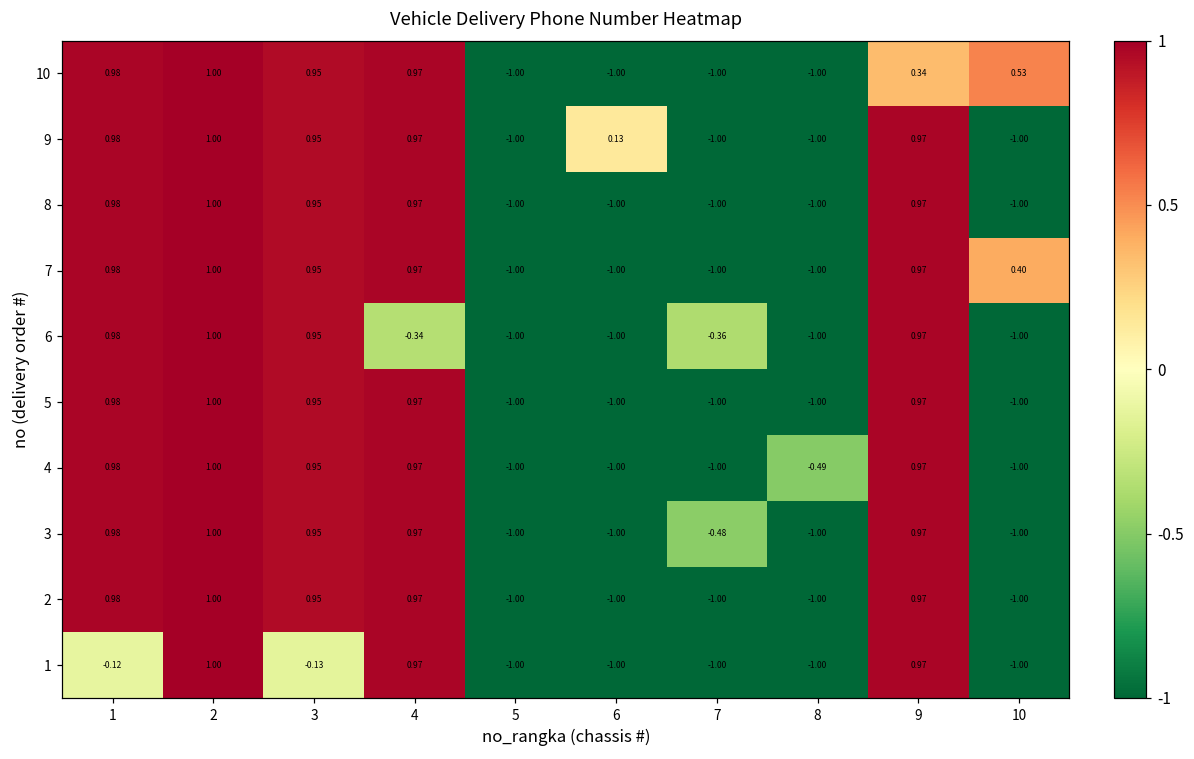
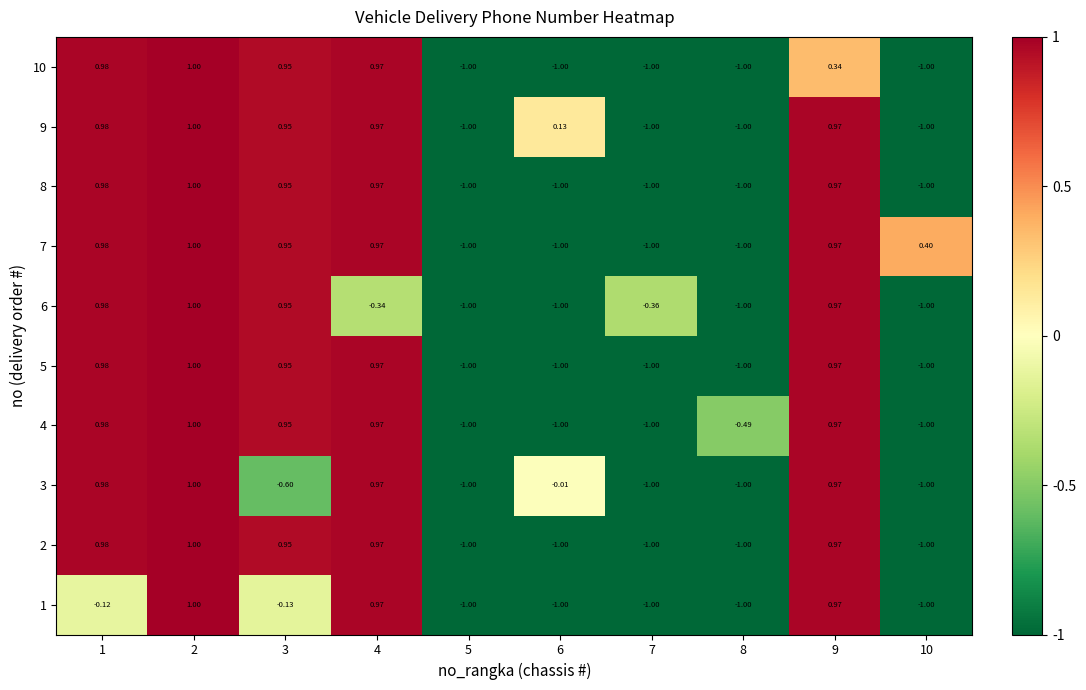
10, 10: 0.53 -> -1.00
3, 3: 0.95 -> -0.60
3, 6: -1.00 -> -0.01
3, 7: -0.48 -> -1.00
